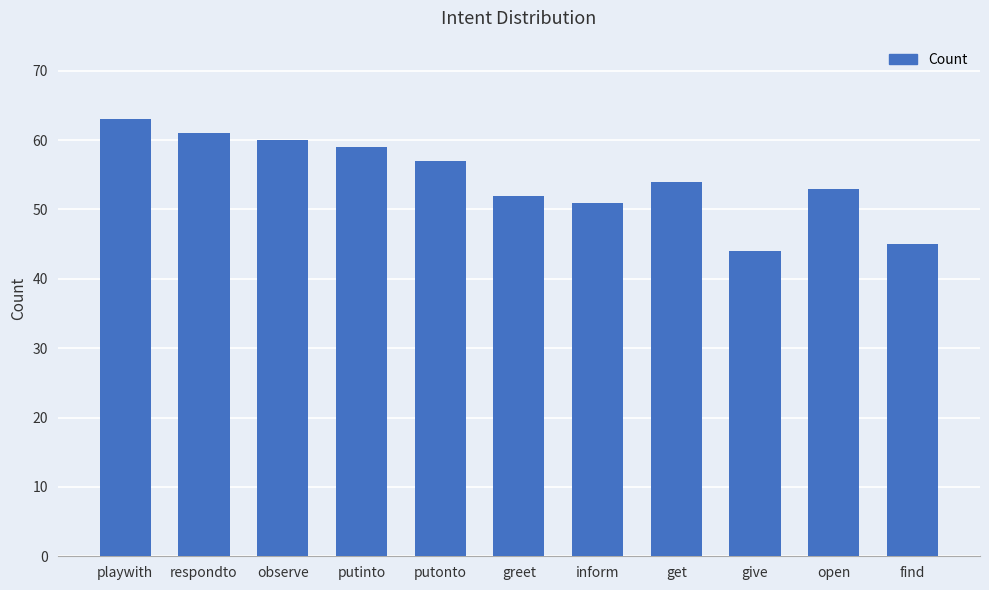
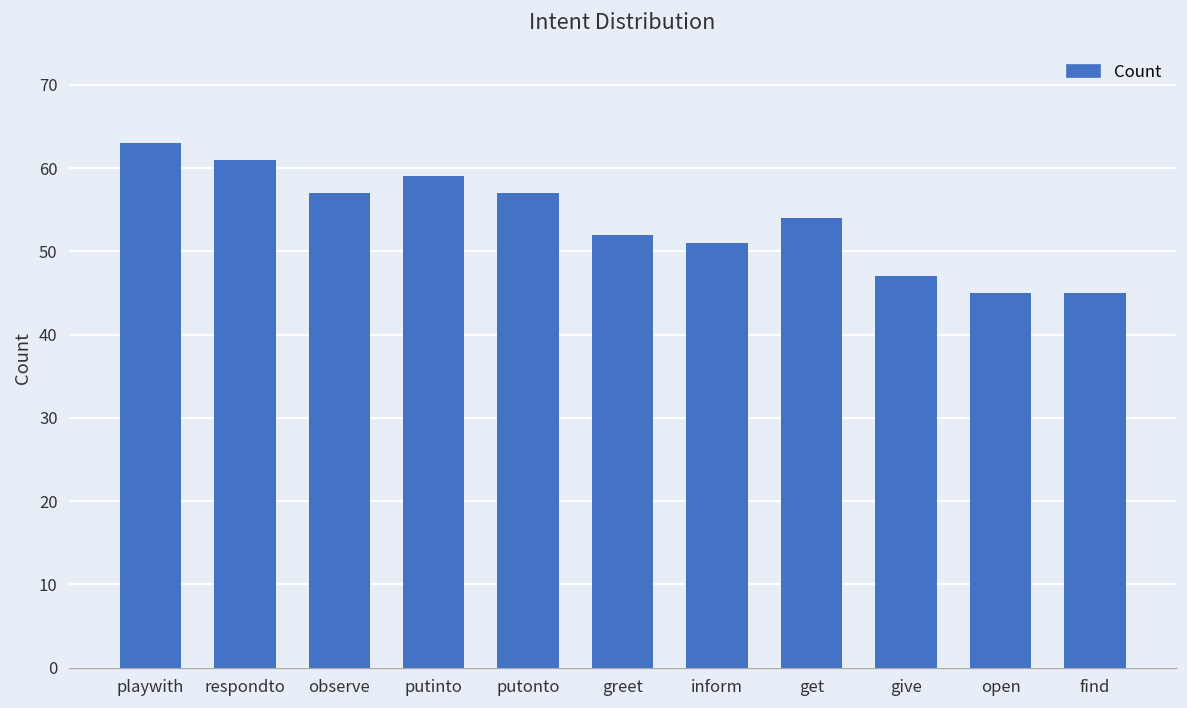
observe: 60 -> 57
give: 44 -> 47
open: 53 -> 45
